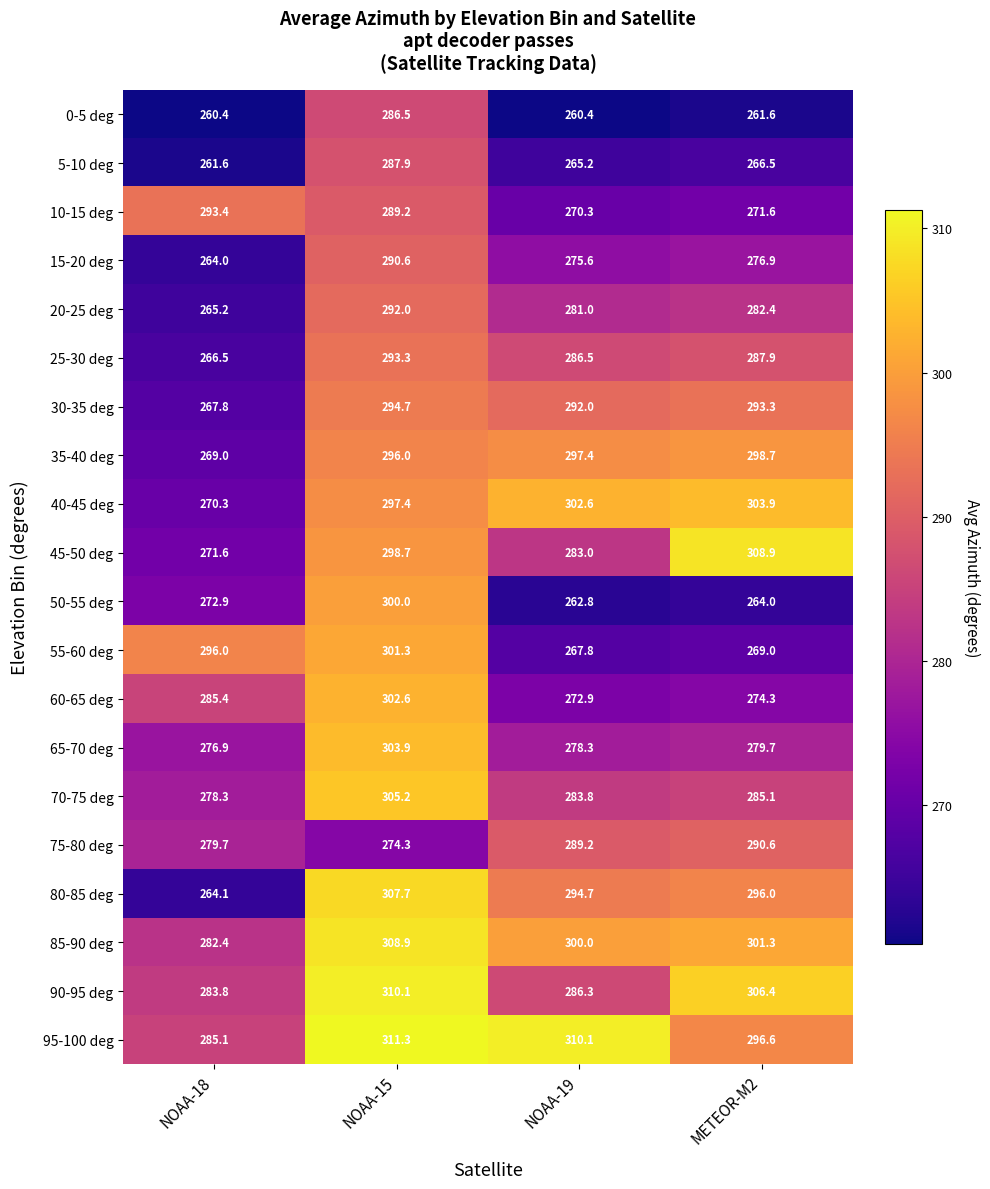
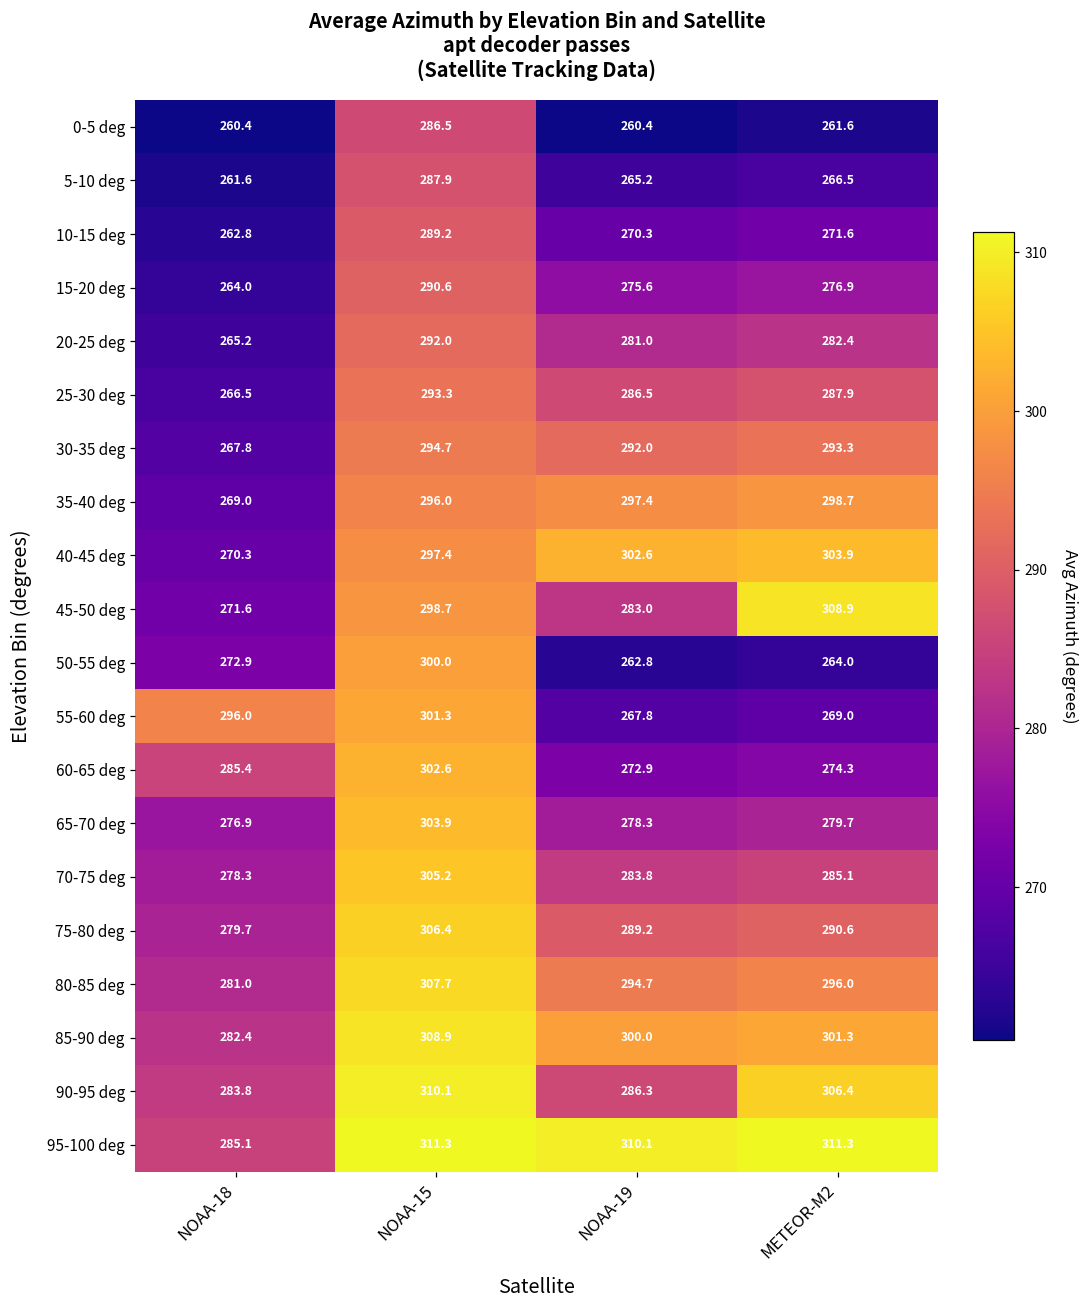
10-15 deg, NOAA-18: 293.4 -> 262.8
75-80 deg, NOAA-15: 274.3 -> 306.4
80-85 deg, NOAA-18: 264.1 -> 281.0
95-100 deg, METEOR-M2: 296.6 -> 311.3
